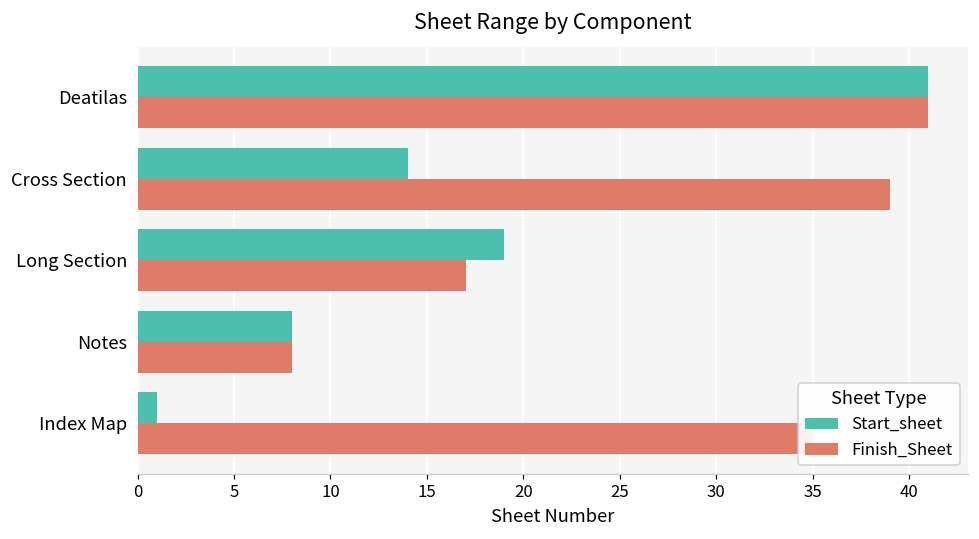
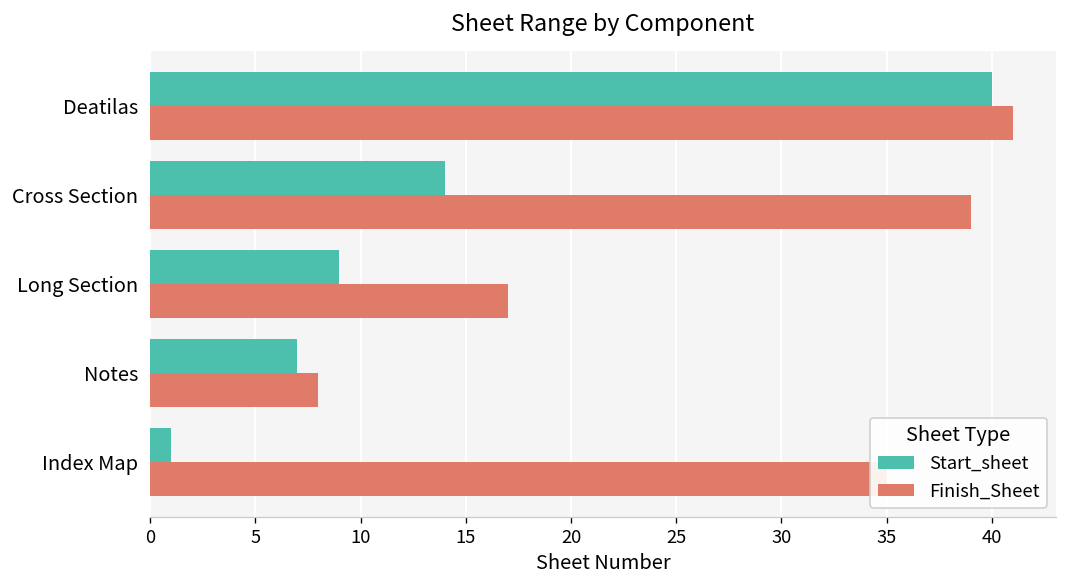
Start_sheet, Deatilas: 41 -> 40
Start_sheet, Long Section: 19 -> 9
Start_sheet, Notes: 8 -> 7
